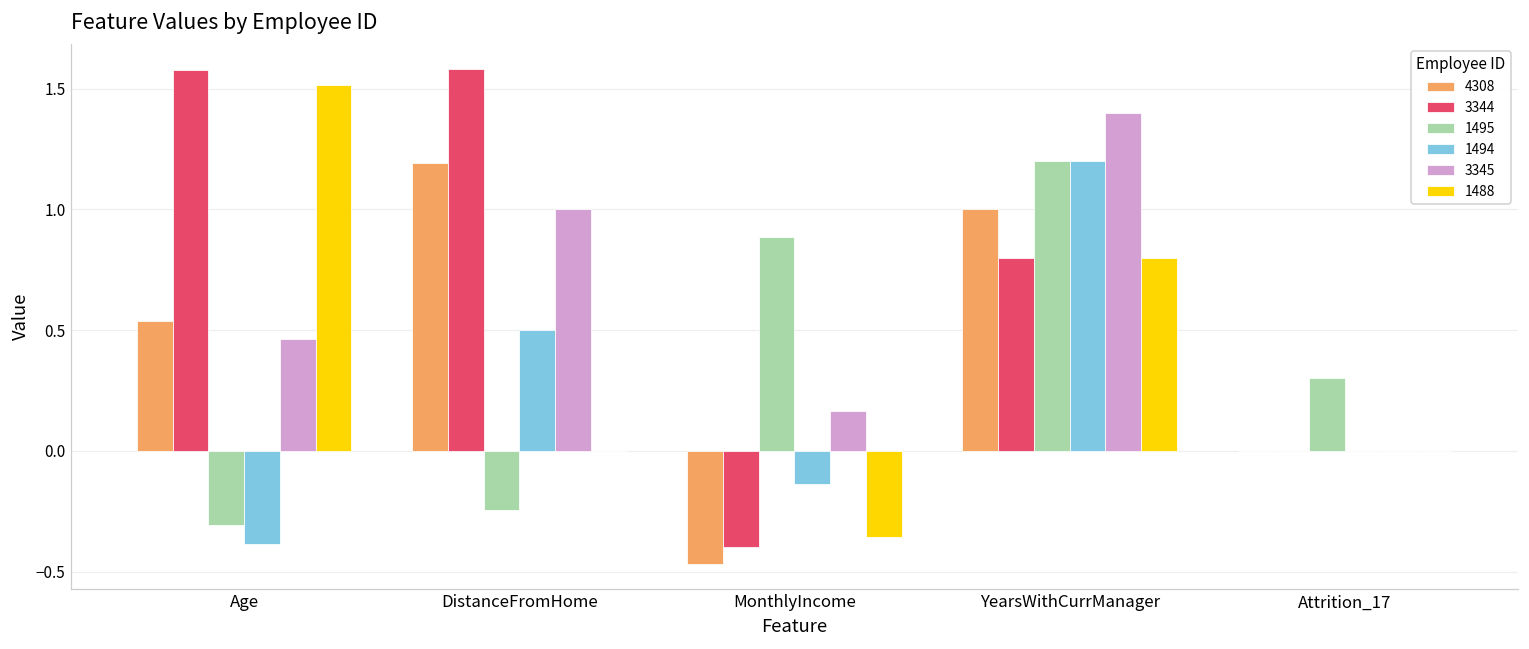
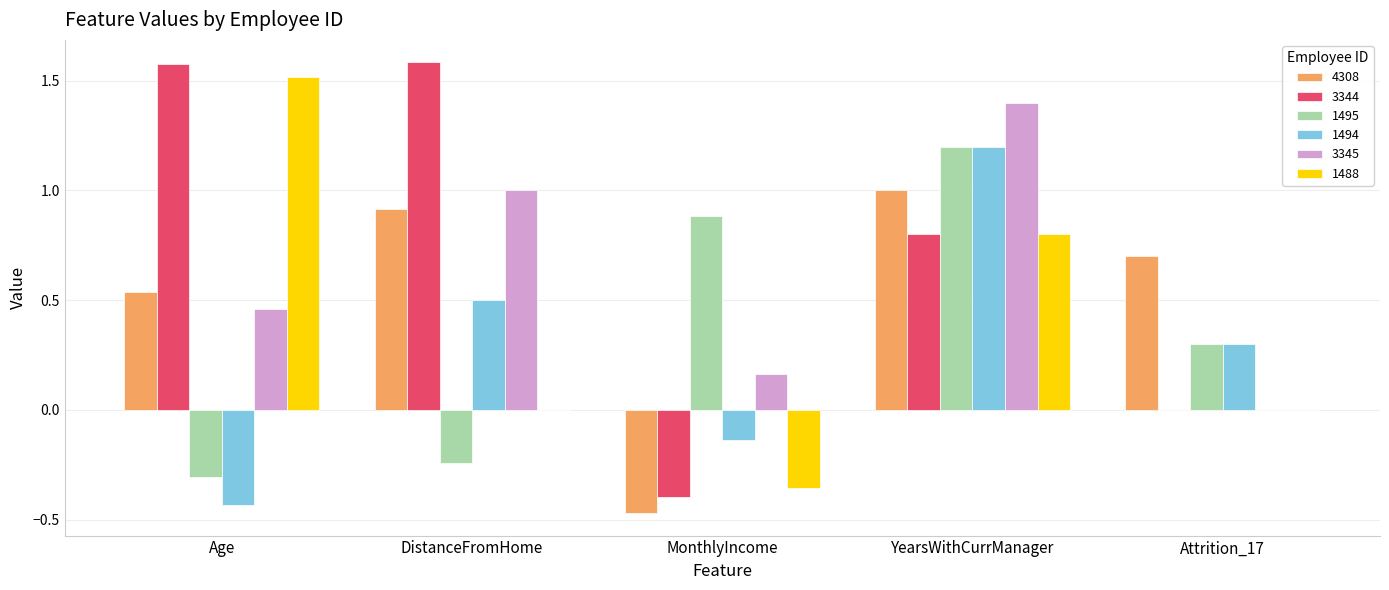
1494, Age: -0.38 -> -0.44
4308, DistanceFromHome: 1.19 -> 0.92
4308, Attrition_17: 0.0 -> 0.7
1494, Attrition_17: 0.0 -> 0.3
